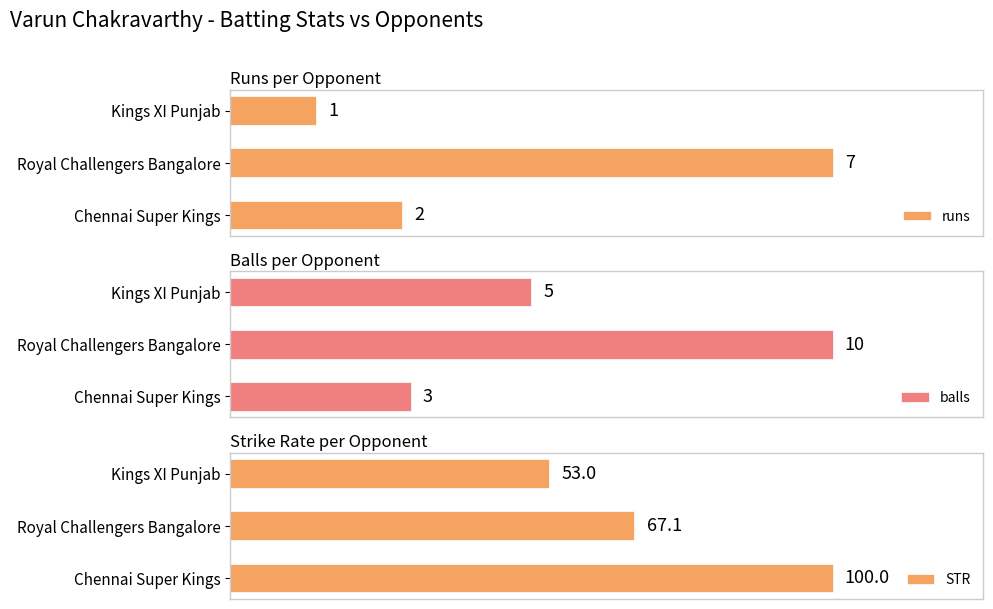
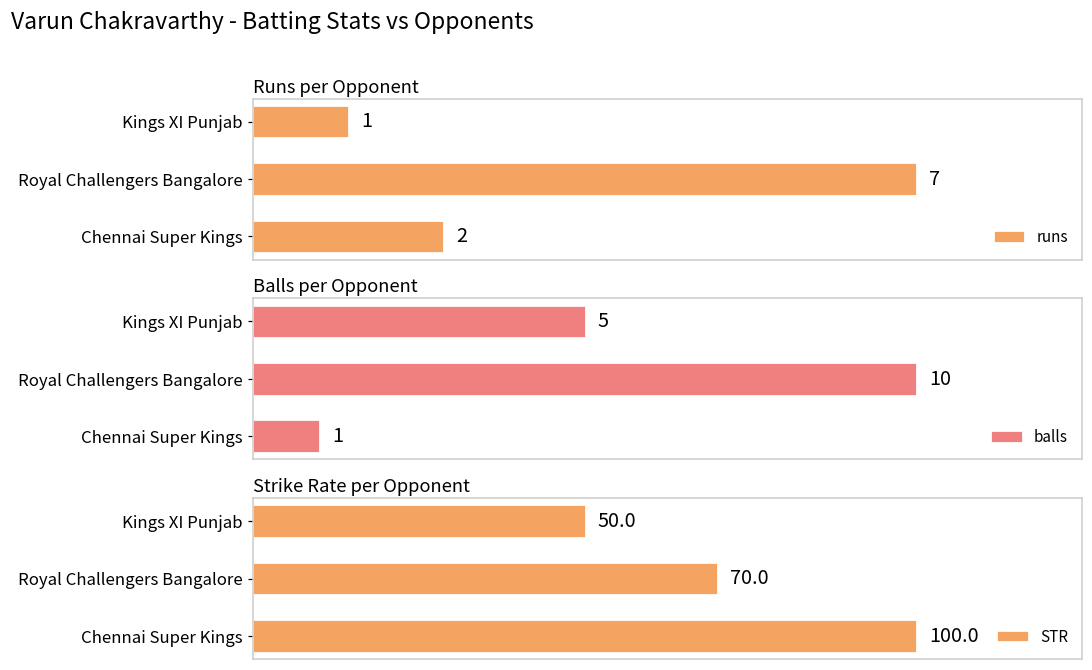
Balls per Opponent, Chennai Super Kings: 3 -> 1
Strike Rate per Opponent, Kings XI Punjab: 53.0 -> 50.0
Strike Rate per Opponent, Royal Challengers Bangalore: 67.1 -> 70.0
